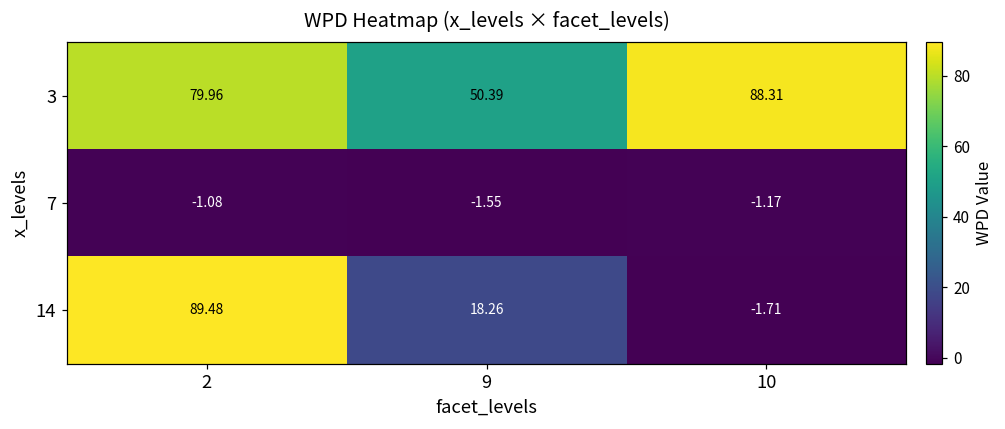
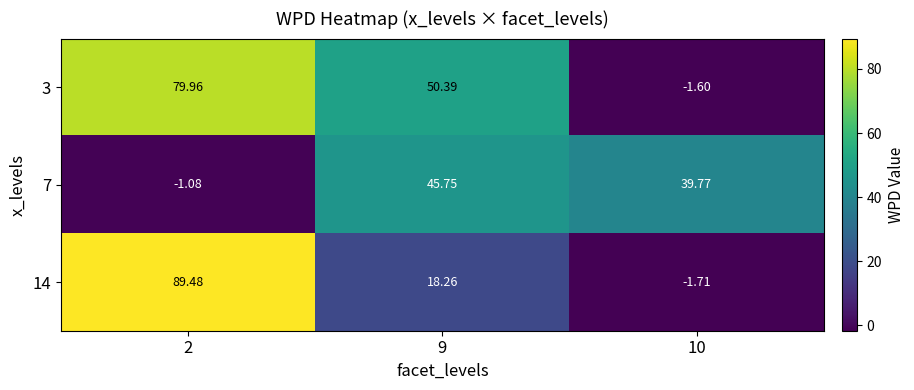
3, 10: 88.31 -> -1.60
7, 9: -1.55 -> 45.75
7, 10: -1.17 -> 39.77
